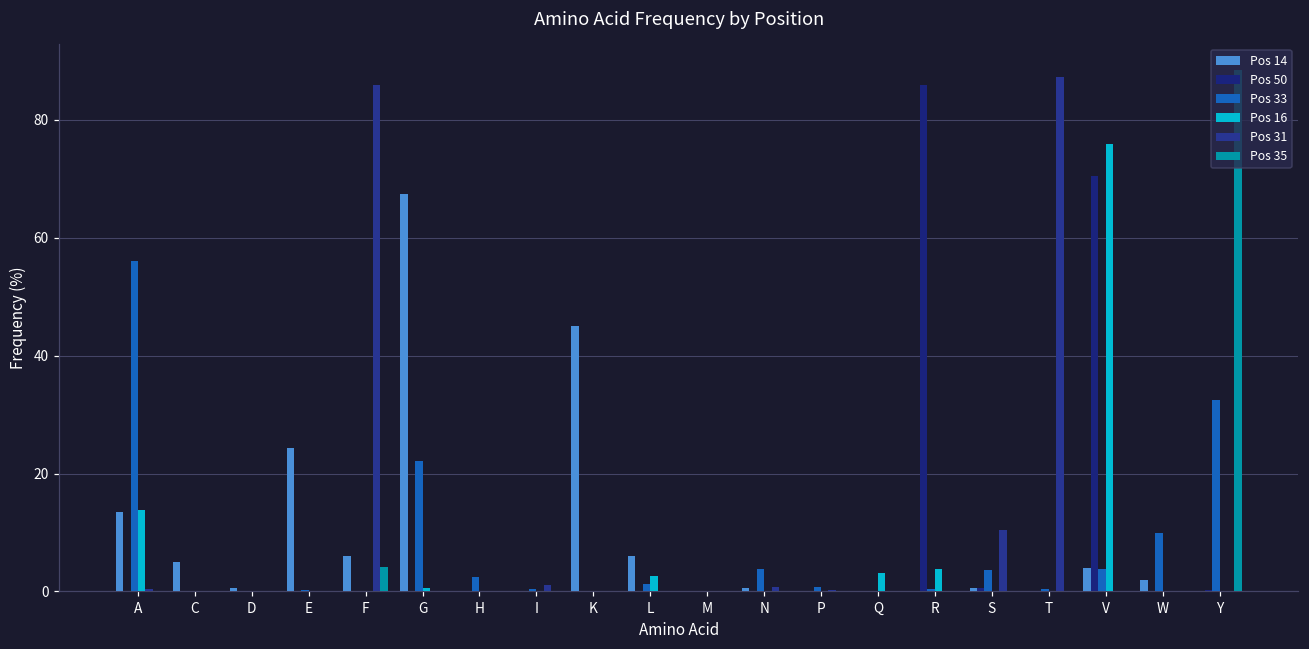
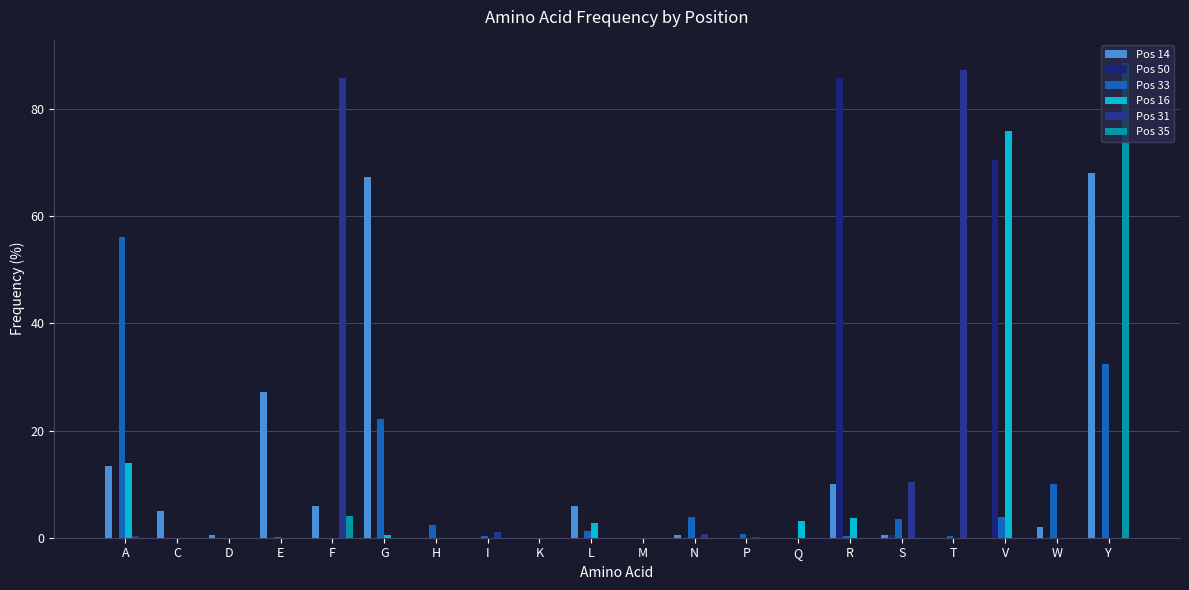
Pos 14, E: 24 -> 27
Pos 14, K: 45 -> 0
Pos 14, R: 0 -> 10
Pos 14, V: 4 -> 0
Pos 14, Y: 0 -> 68
